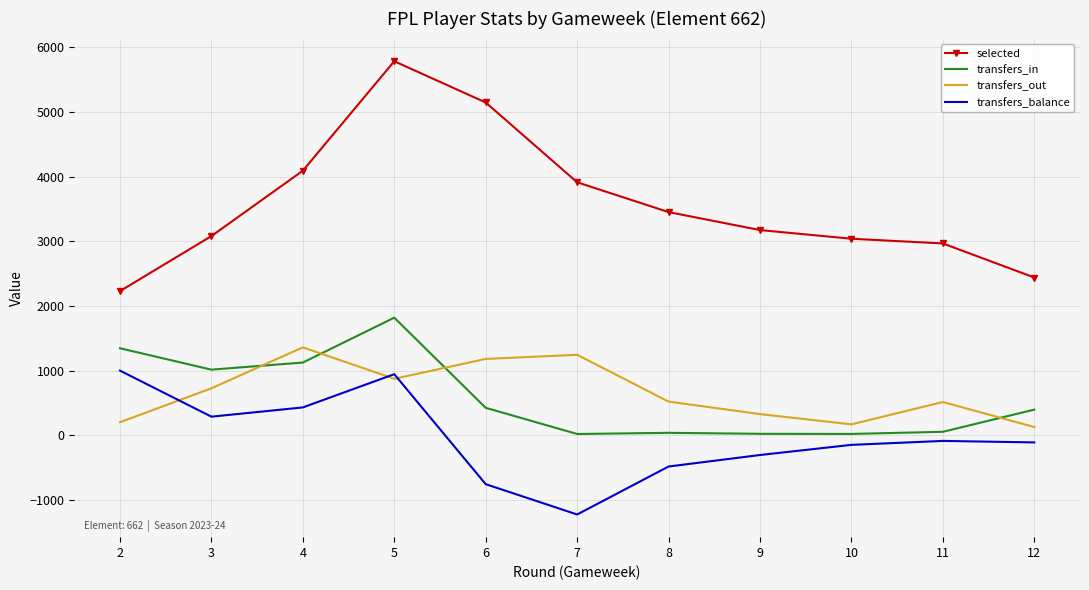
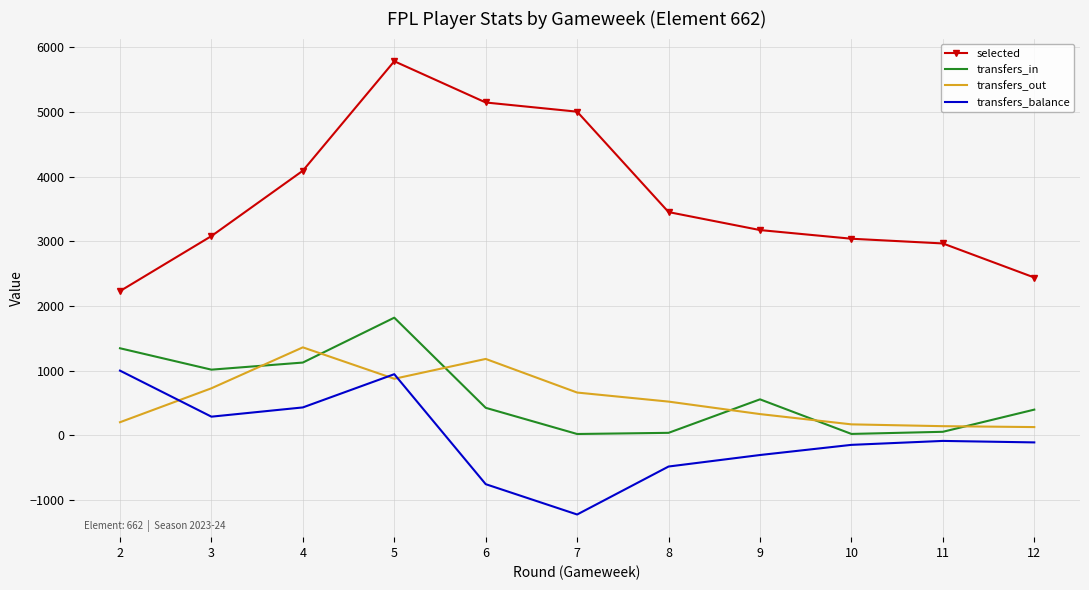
selected, 7: 3900 -> 5000
transfers_out, 7: 1200 -> 700
transfers_in, 9: 0 -> 600
transfers_out, 11: 500 -> 100
